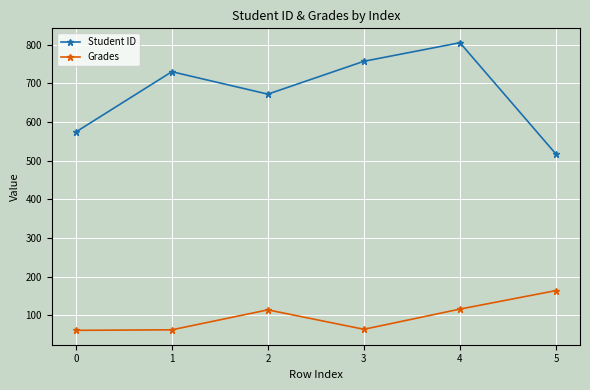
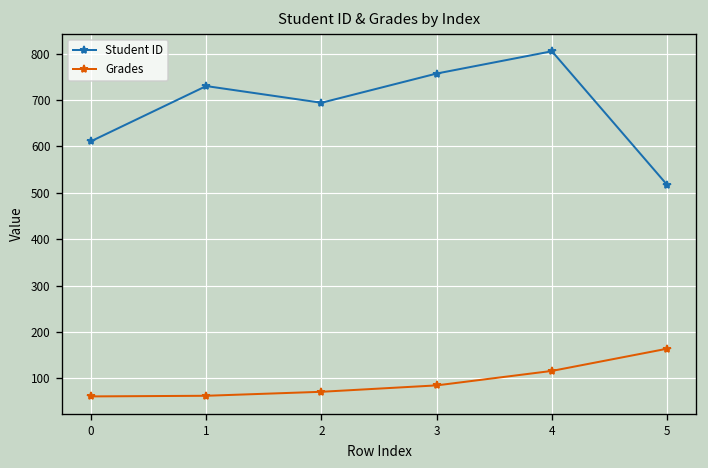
Student ID, 0: 570 -> 610
Student ID, 2: 670 -> 690
Grades, 2: 110 -> 70
Grades, 3: 60 -> 80
